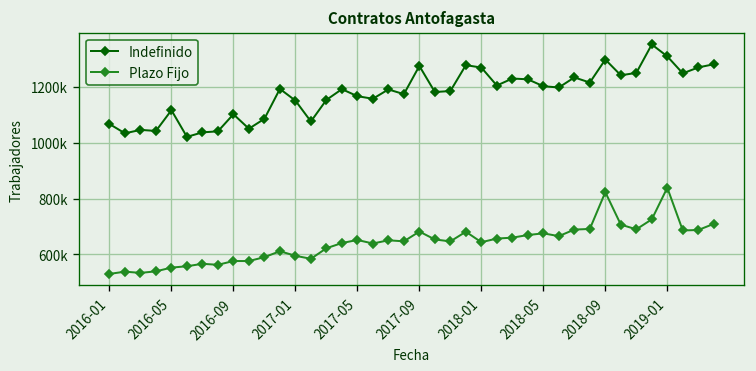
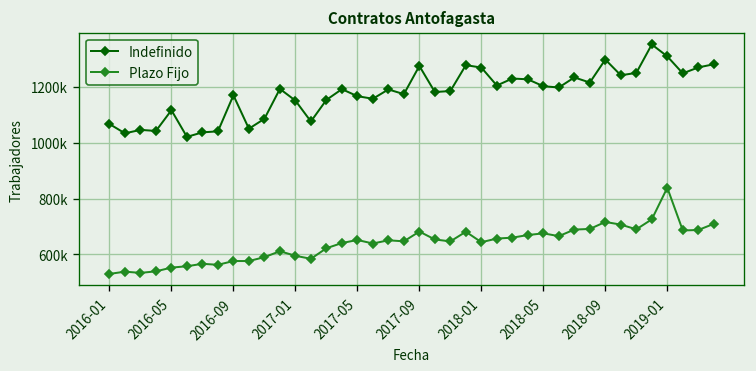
Indefinido, 2016-09: 1100000 -> 1170000
Plazo Fijo, 2018-09: 820000 -> 720000
